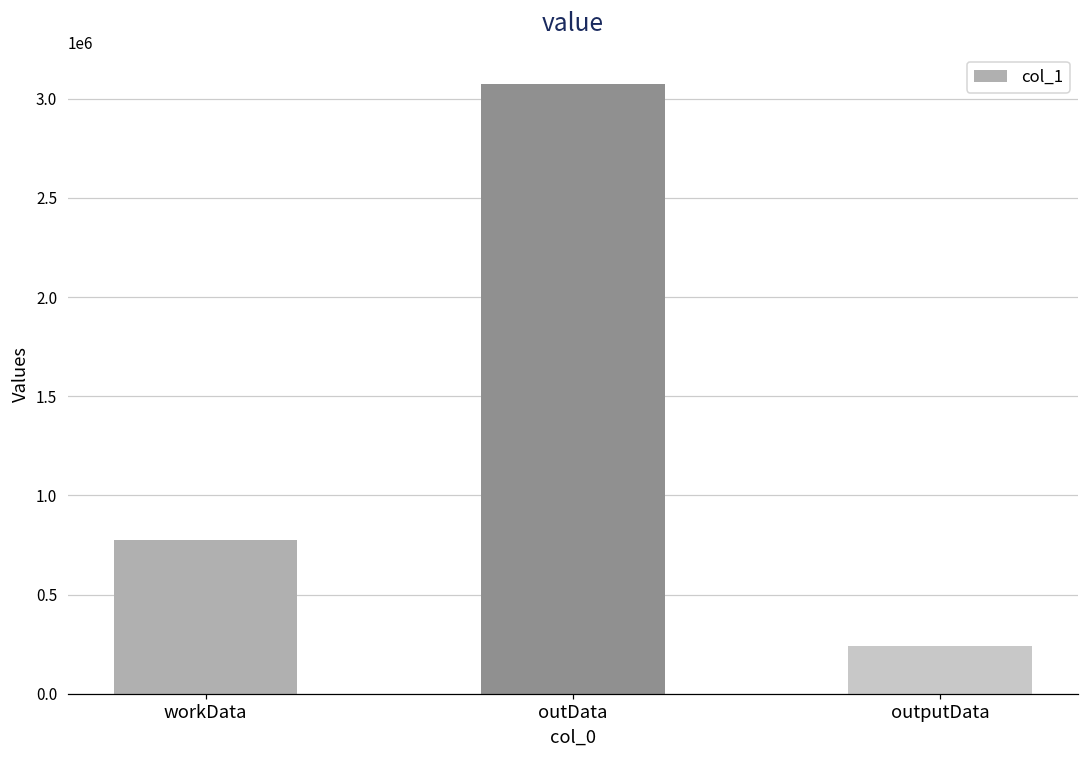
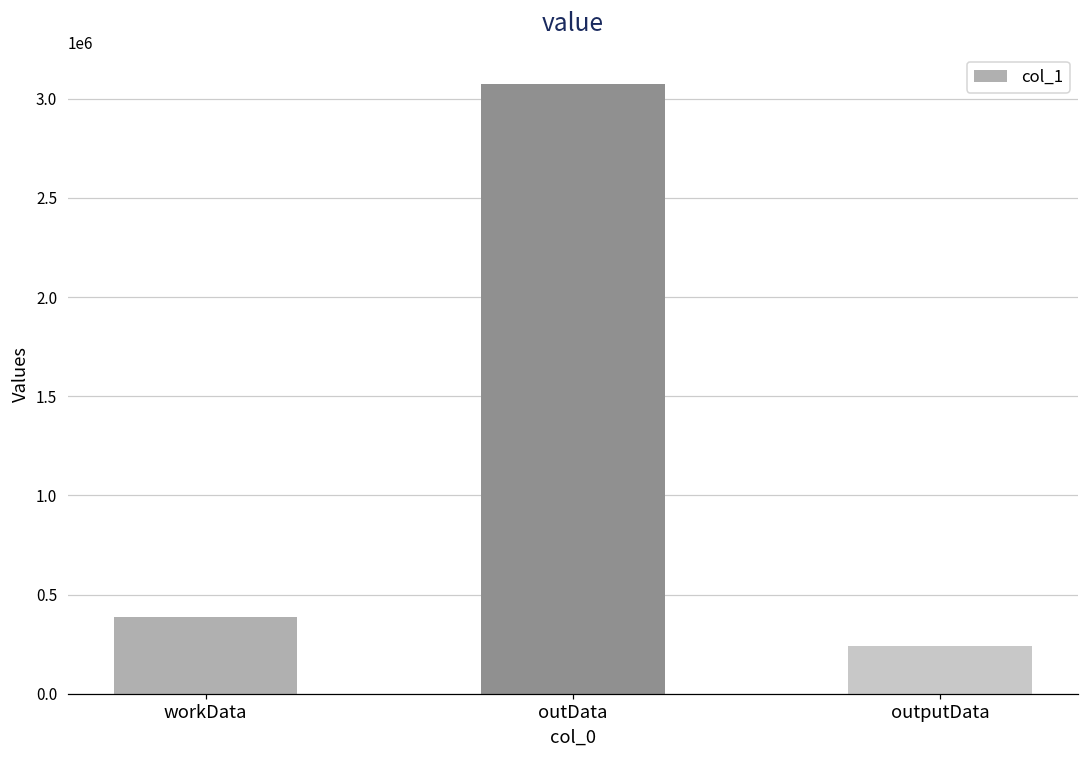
workData: 770000 -> 390000
